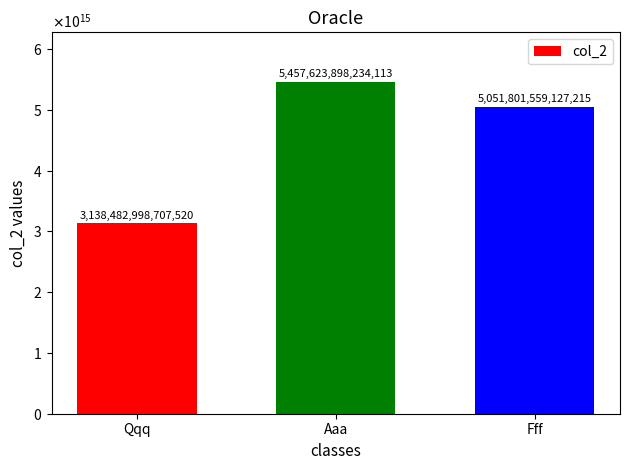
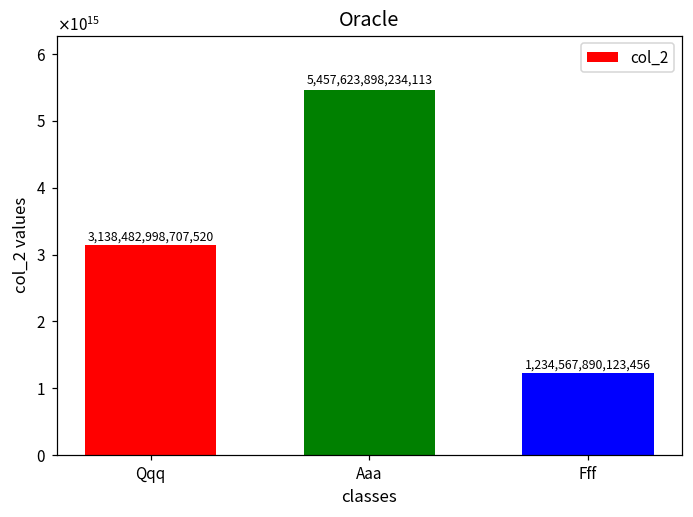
Fff: 5,051,801,559,127,215 -> 1,234,567,890,123,456
